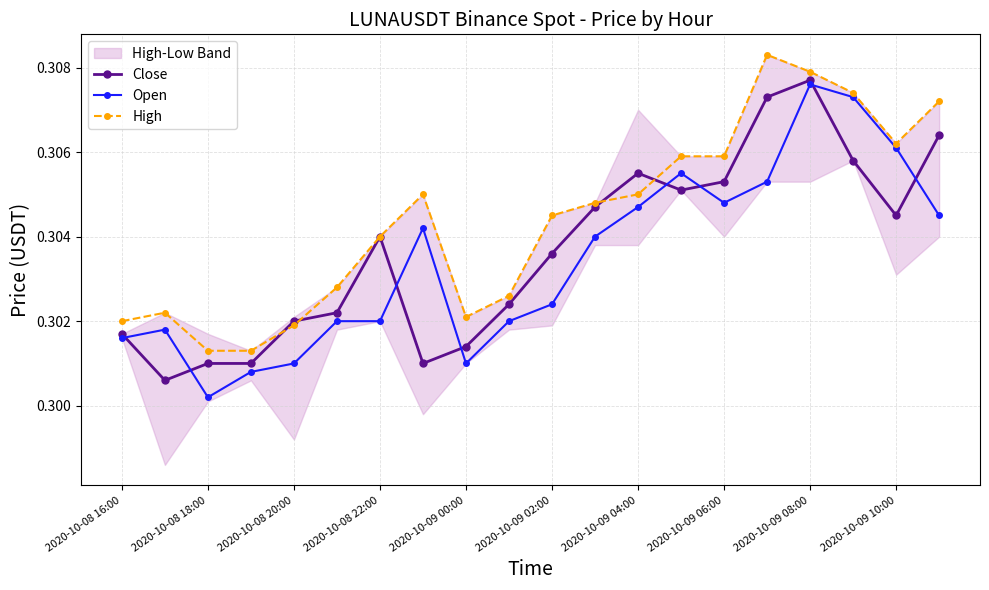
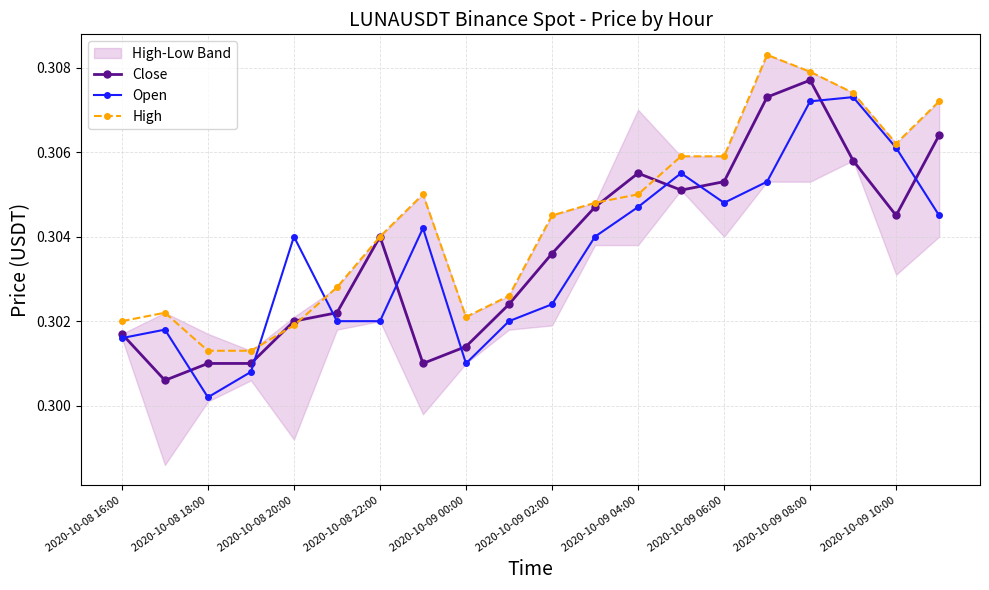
Open, 2020-10-08 20:00: 0.301 -> 0.304
Open, 2020-10-09 08:00: 0.3076 -> 0.3072
